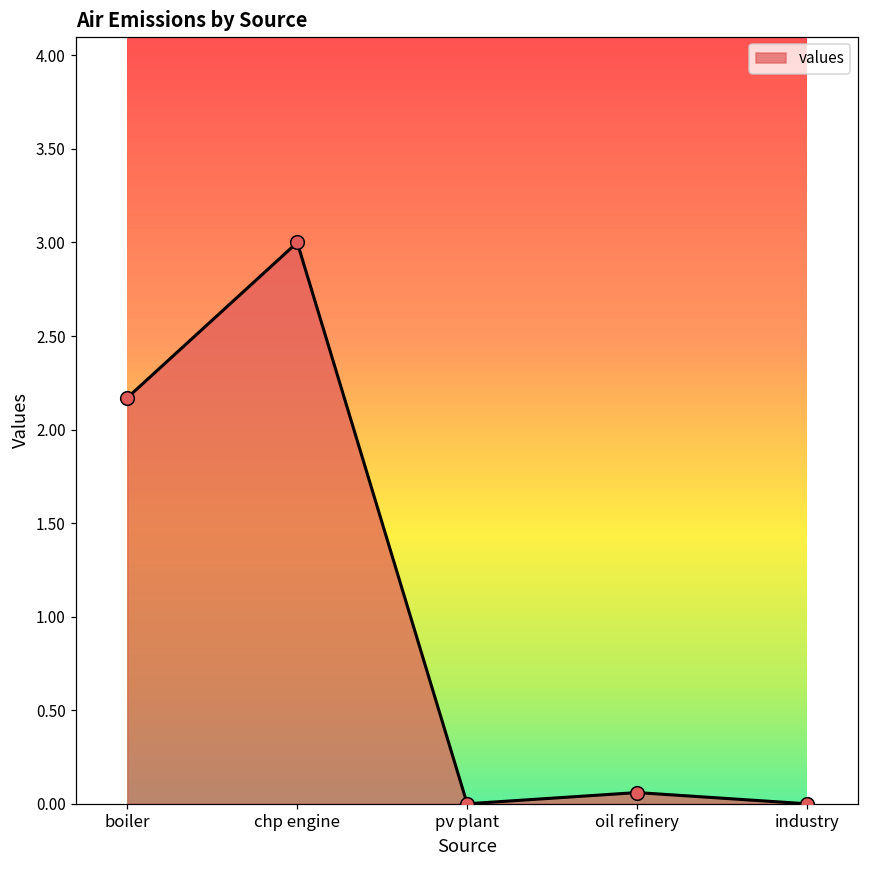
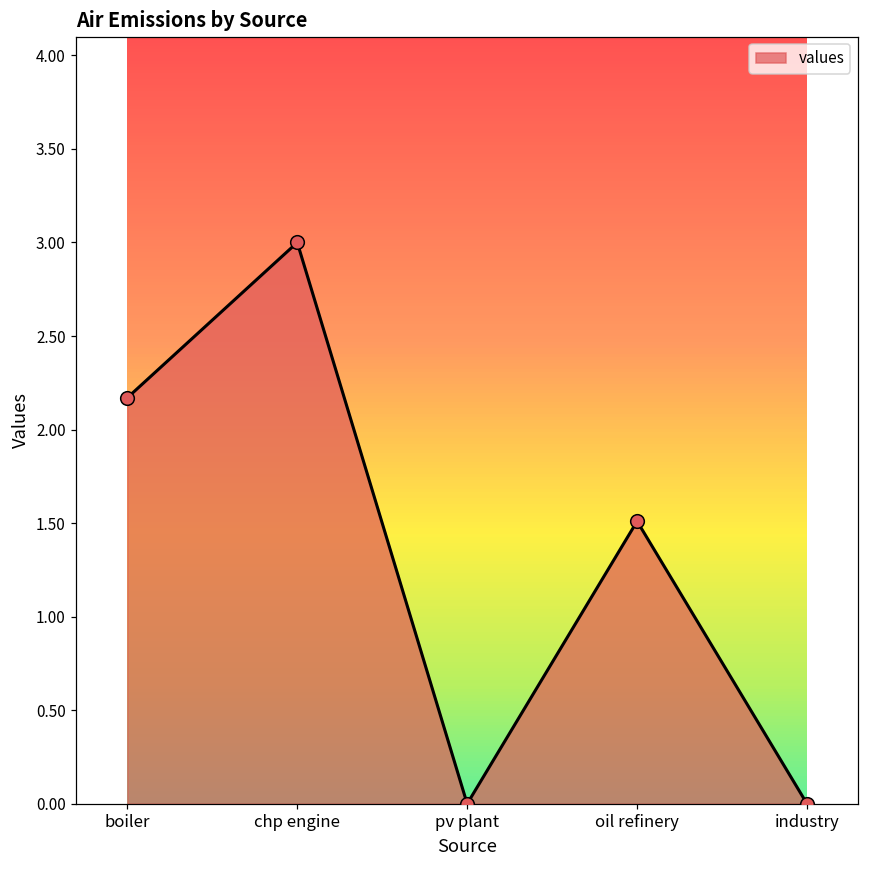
oil refinery: 0.06 -> 1.51
